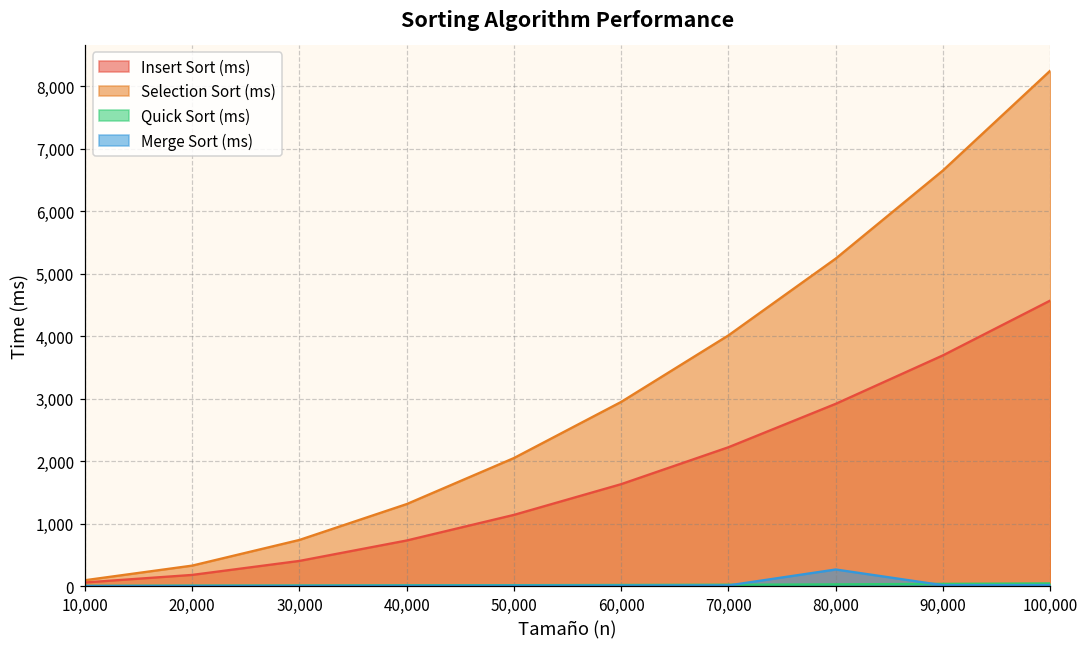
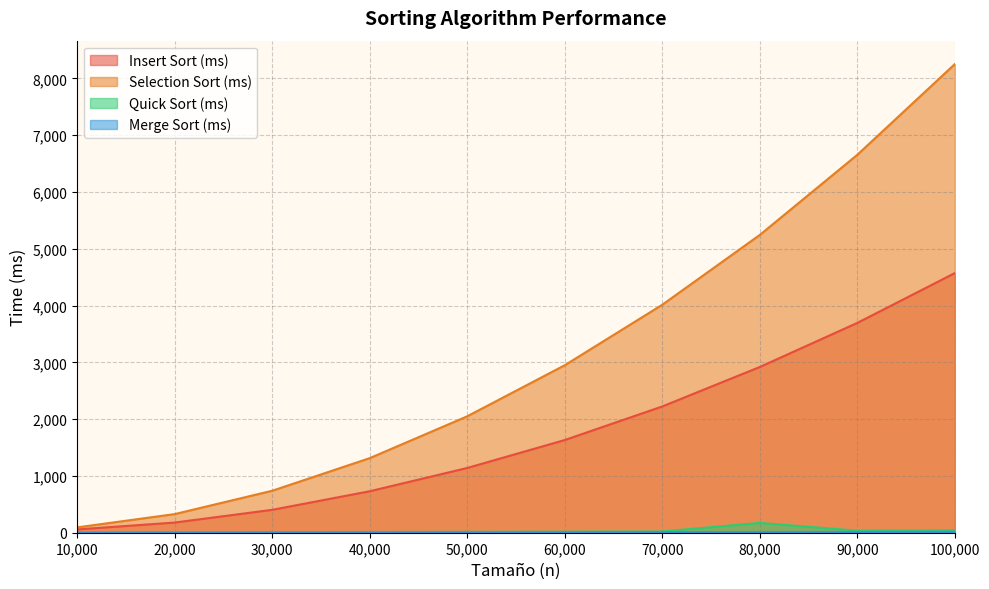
Quick Sort (ms), 80,000: 0 -> 200
Merge Sort (ms), 80,000: 300 -> 0
